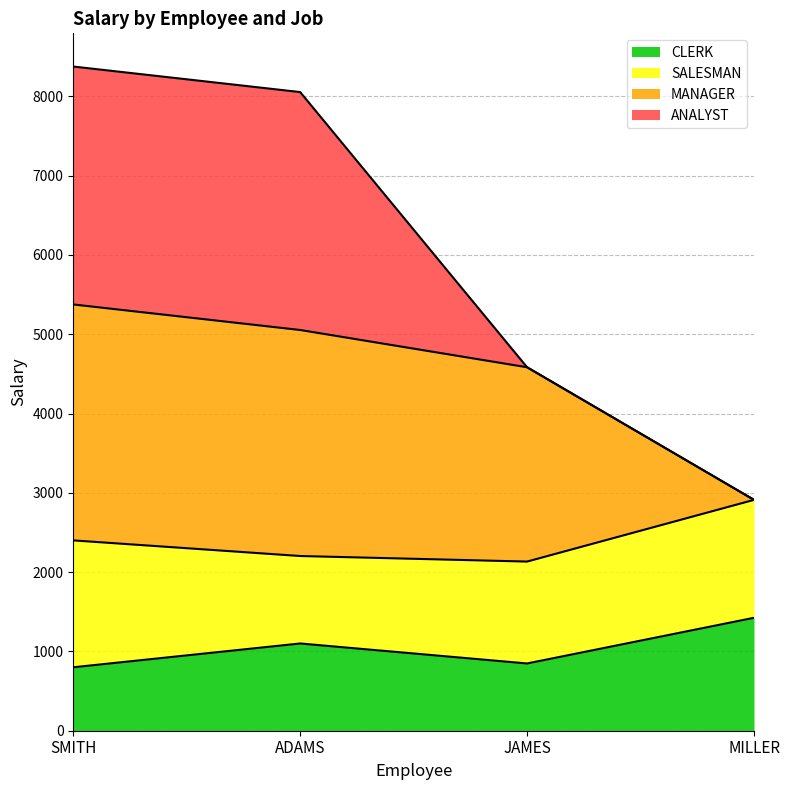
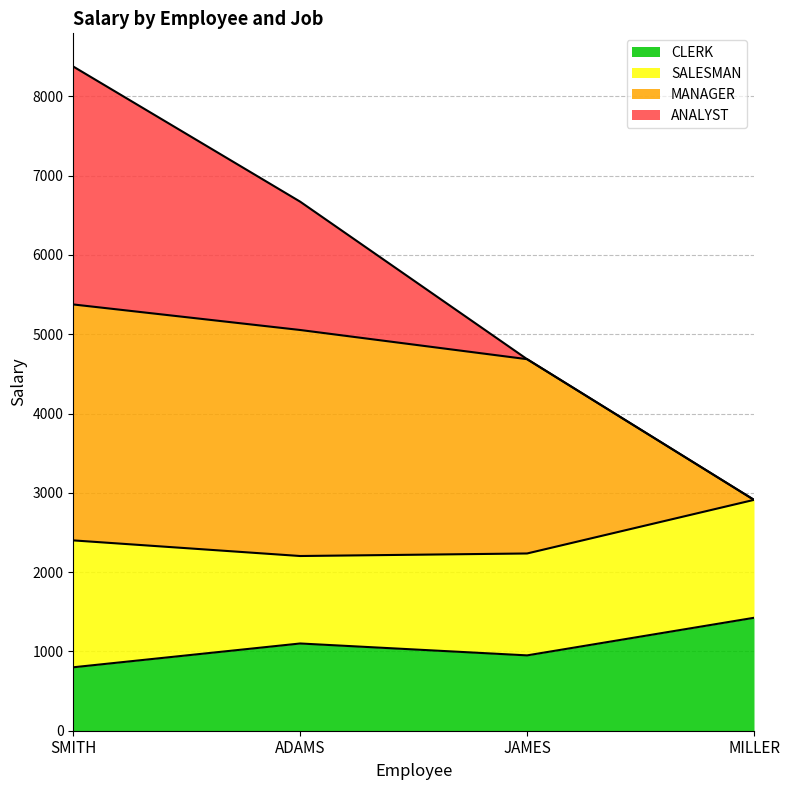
ANALYST, ADAMS: 3000 -> 1600
CLERK, JAMES: 800 -> 1000
